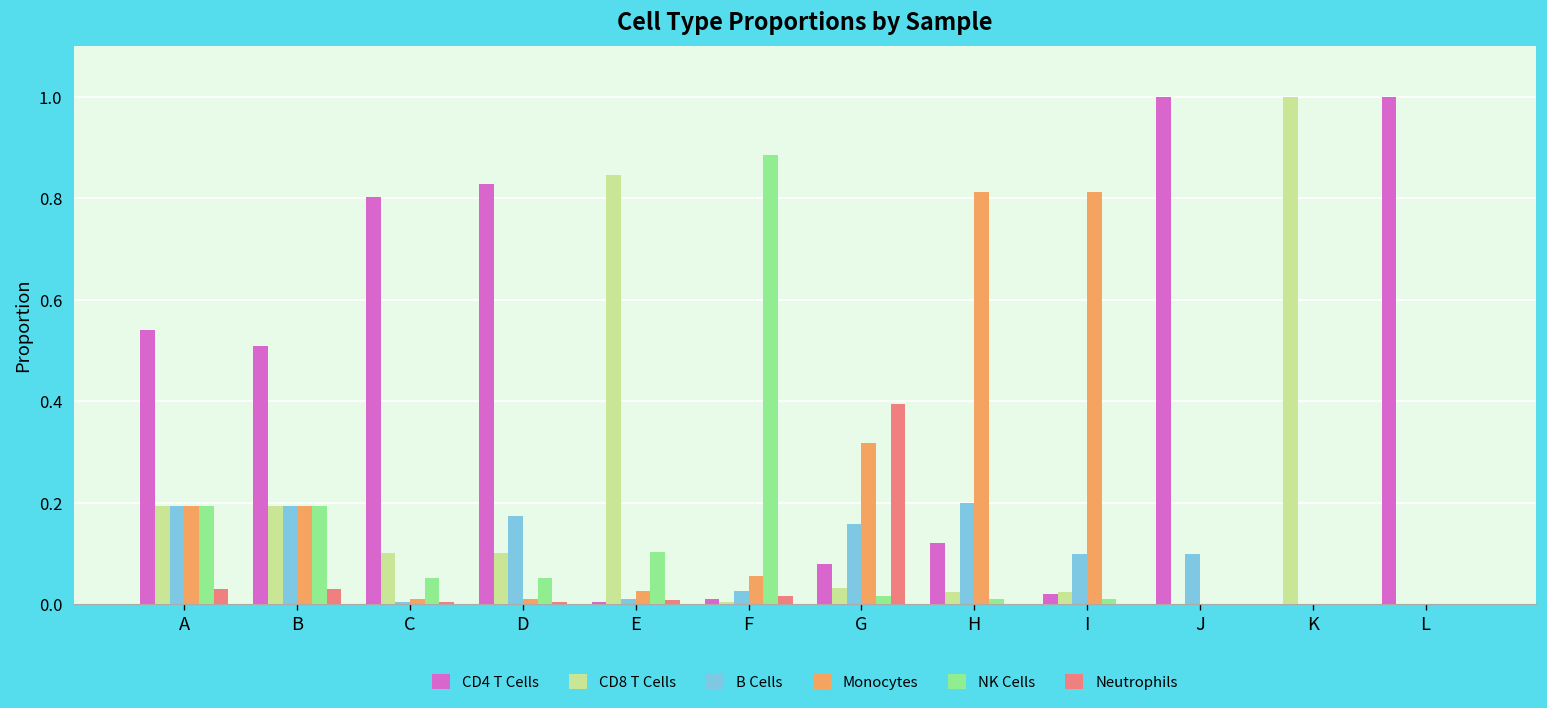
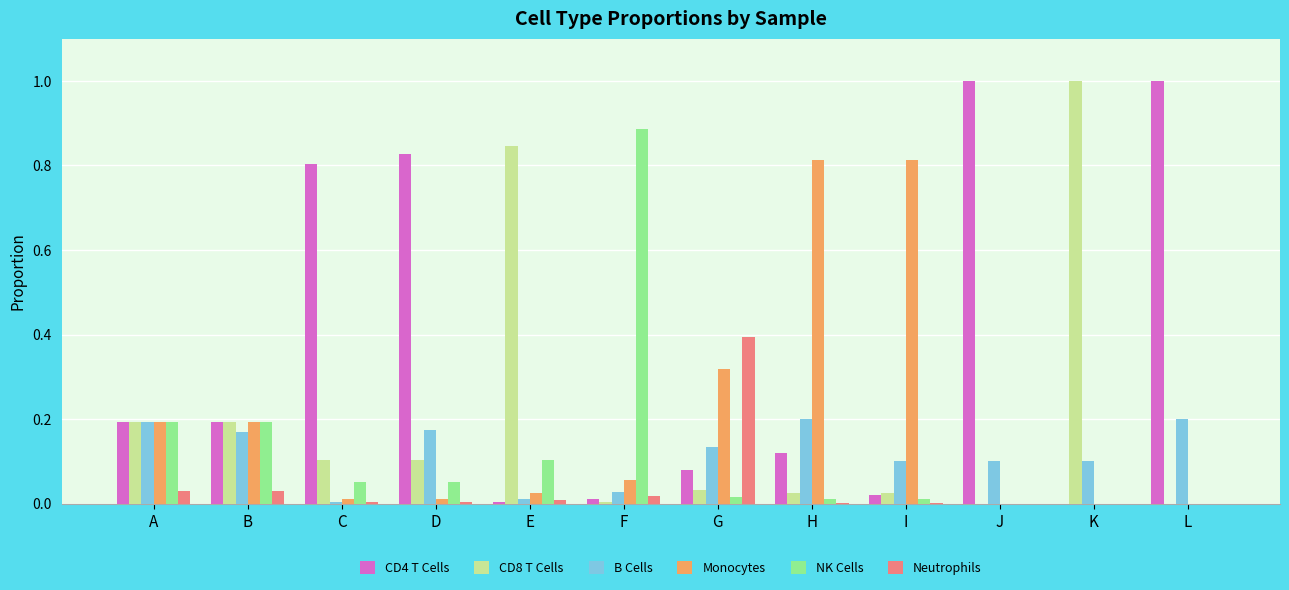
CD4 T Cells, A: 0.54 -> 0.19
CD4 T Cells, B: 0.51 -> 0.19
B Cells, B: 0.19 -> 0.17
B Cells, G: 0.16 -> 0.13
B Cells, K: 0.0 -> 0.1
B Cells, L: 0.0 -> 0.2
